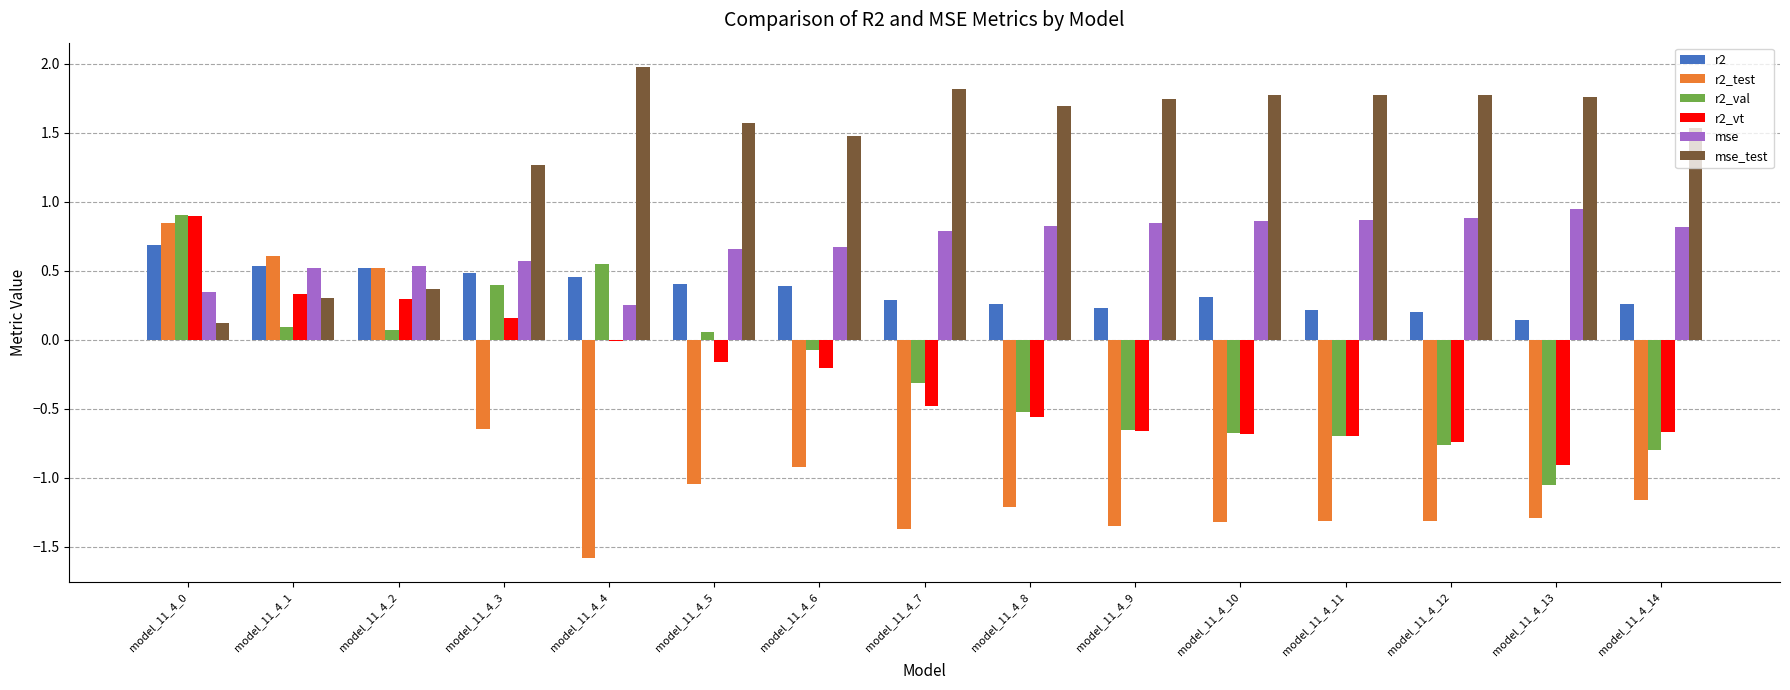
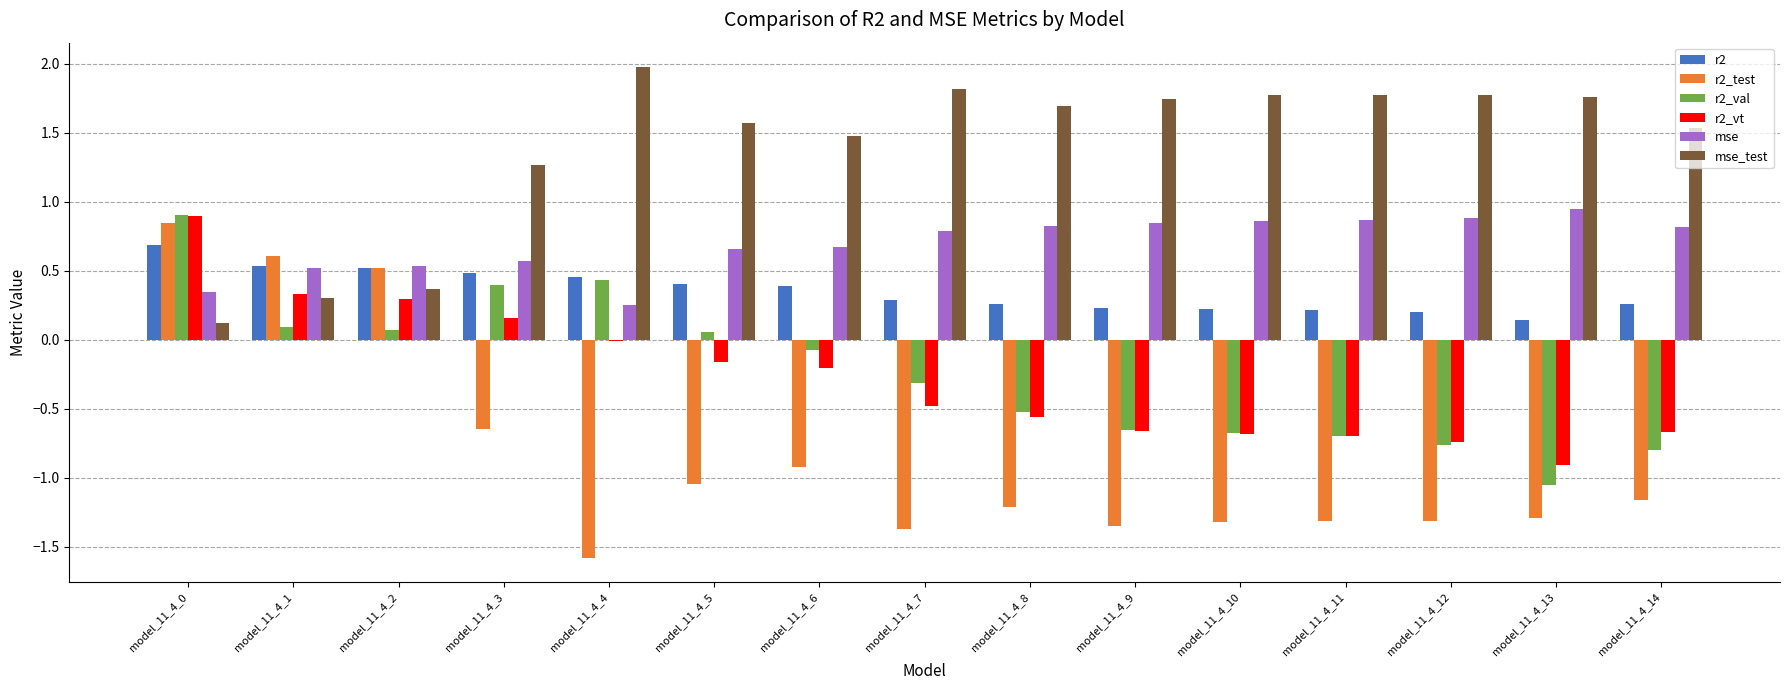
r2_val, model_11_4_4: 0.55 -> 0.44
r2, model_11_4_10: 0.31 -> 0.22
